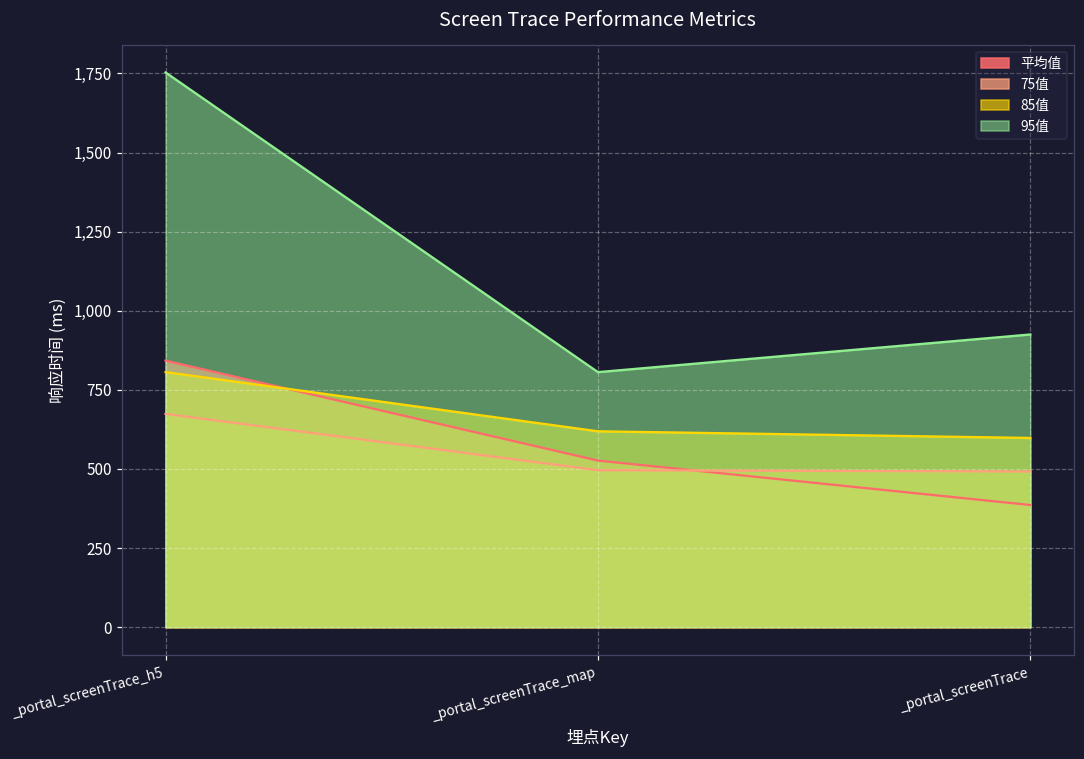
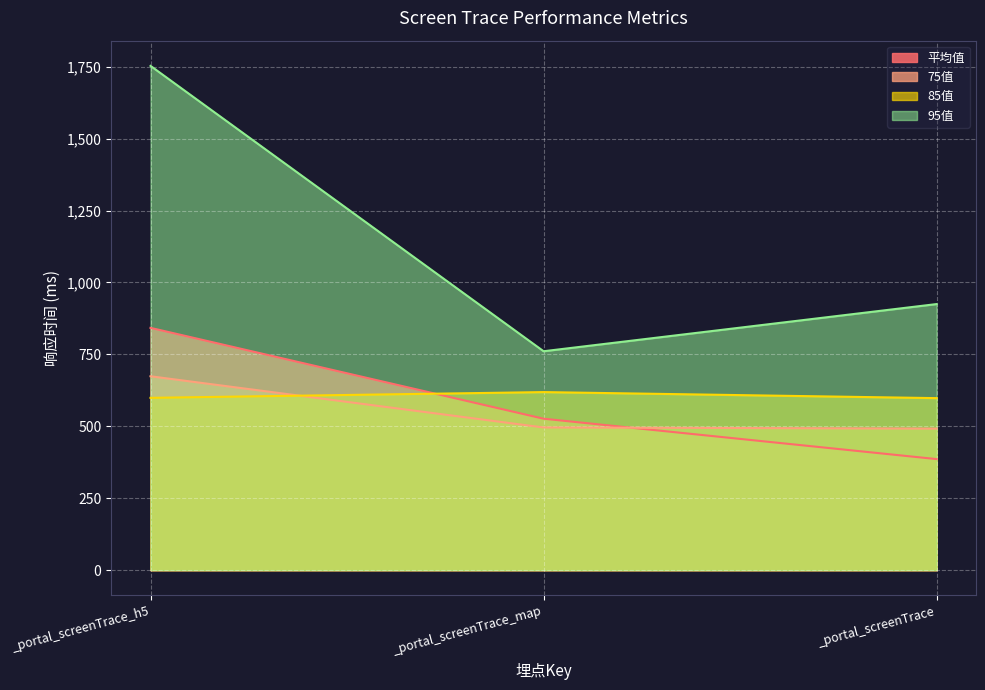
85值, _portal_screenTrace_h5: 810 -> 600
95值, _portal_screenTrace_map: 810 -> 760
